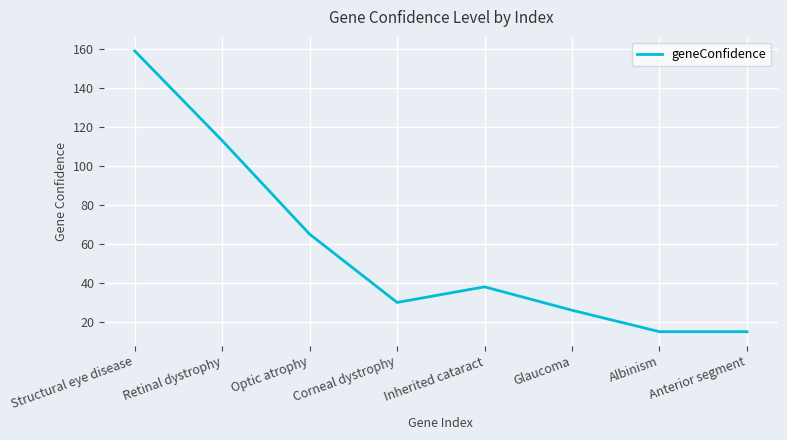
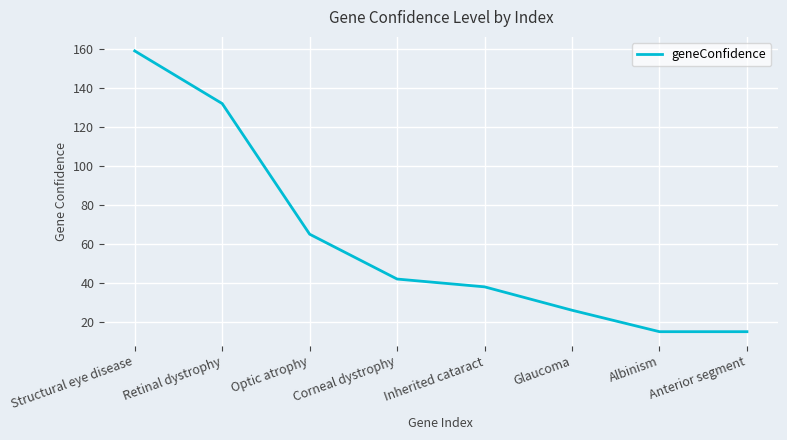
Retinal dystrophy: 113 -> 132
Corneal dystrophy: 30 -> 42
